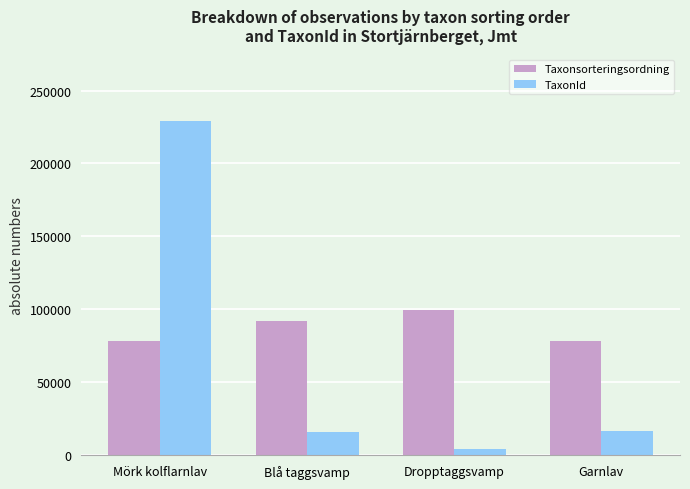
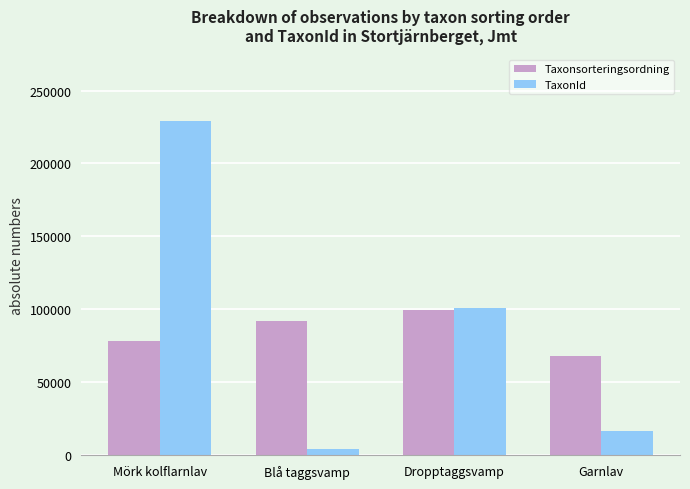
TaxonId, Blå taggsvamp: 16000 -> 4000
TaxonId, Dropptaggsvamp: 4000 -> 101000
Taxonsorteringsordning, Garnlav: 79000 -> 68000
